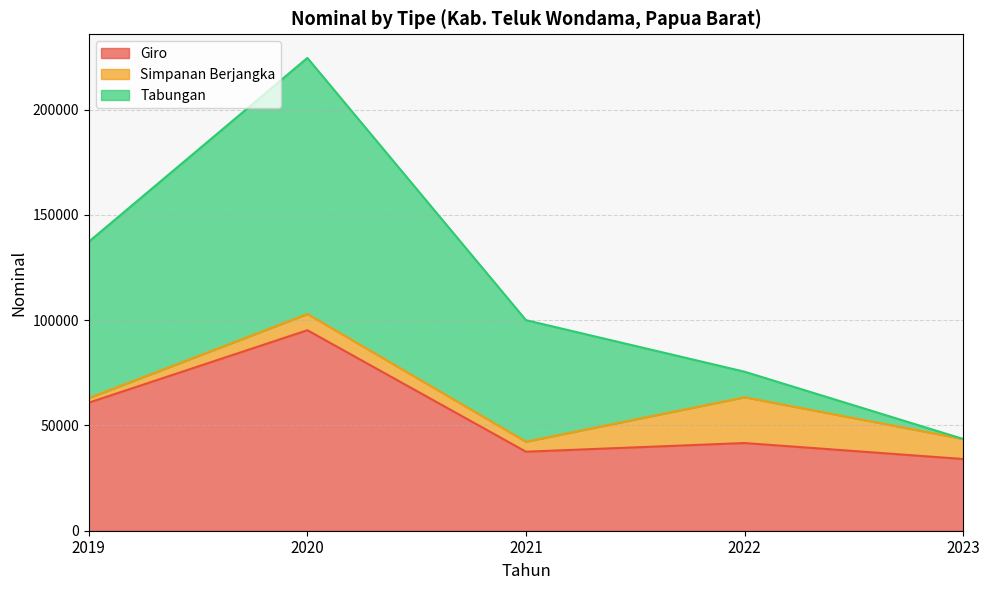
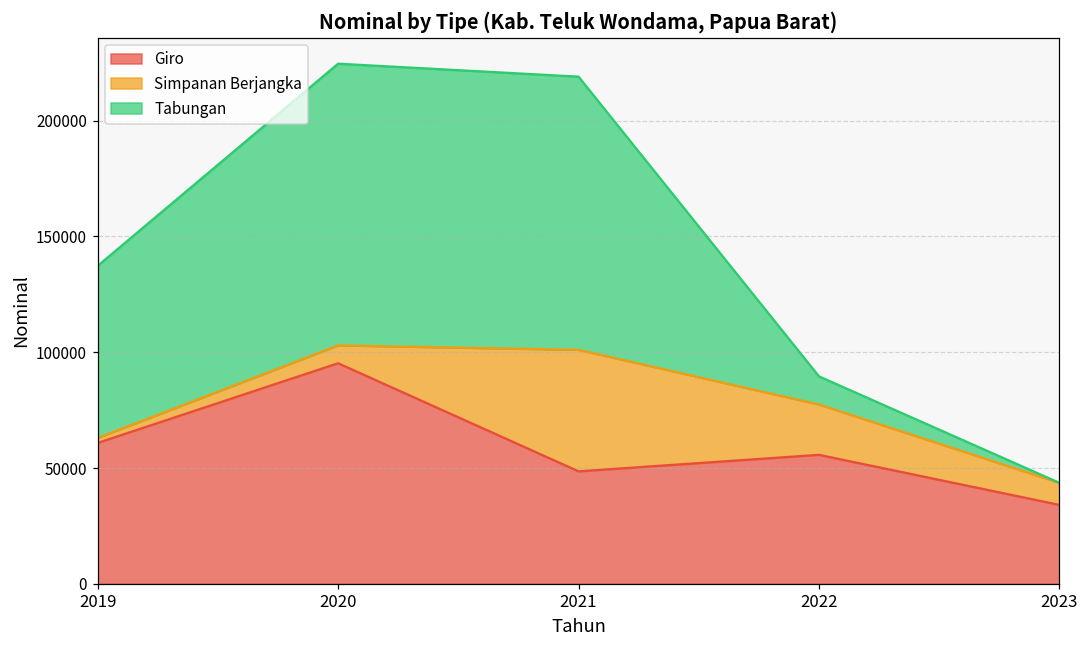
Giro, 2021: 38000 -> 49000
Simpanan Berjangka, 2021: 5000 -> 52000
Tabungan, 2021: 58000 -> 118000
Giro, 2022: 42000 -> 56000
